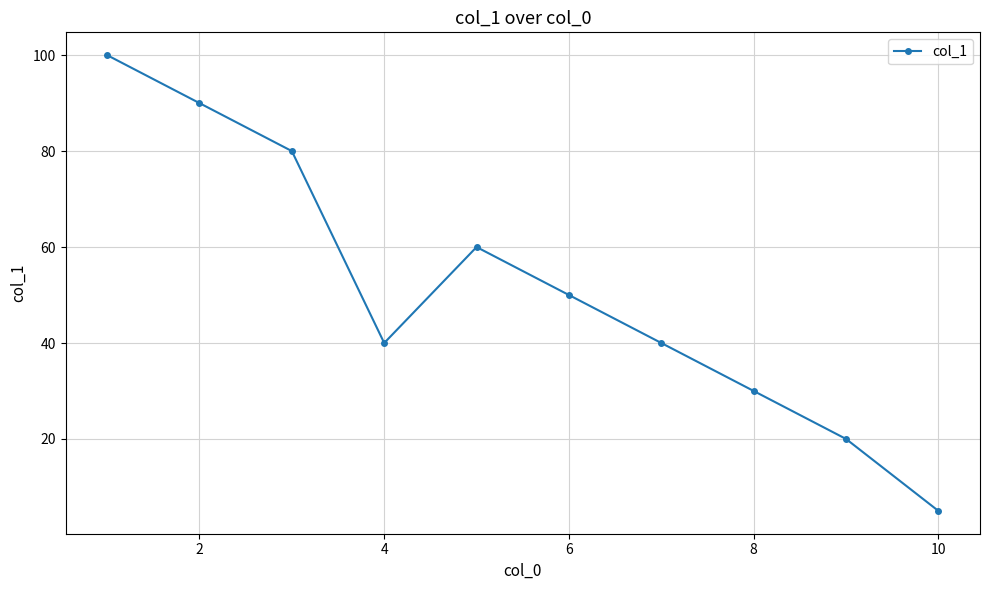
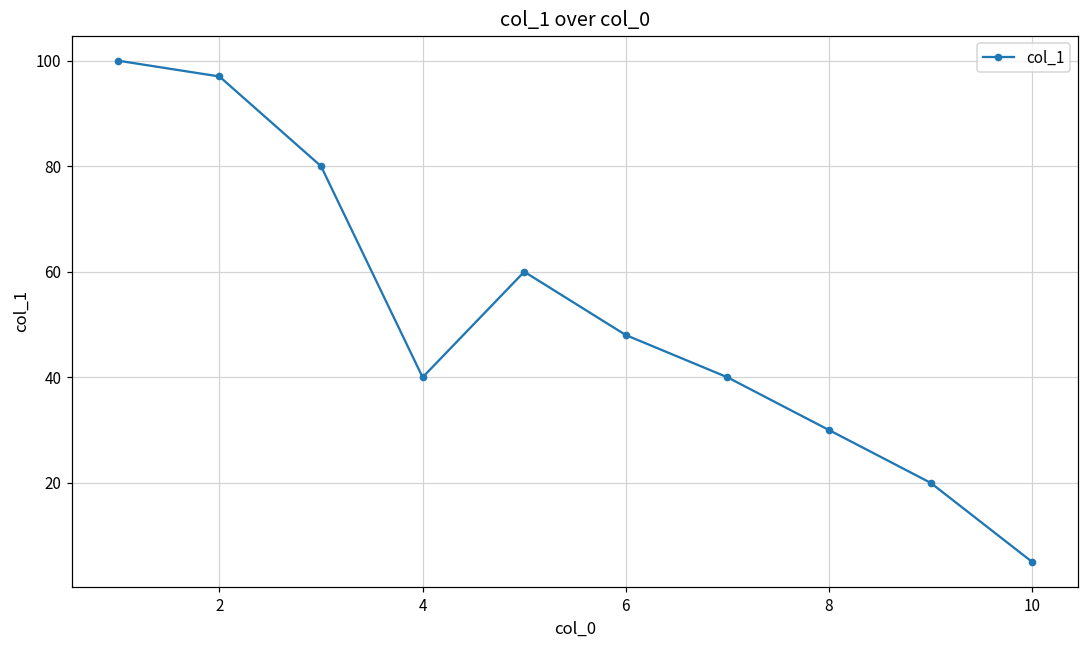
2: 90 -> 97
6: 50 -> 48
